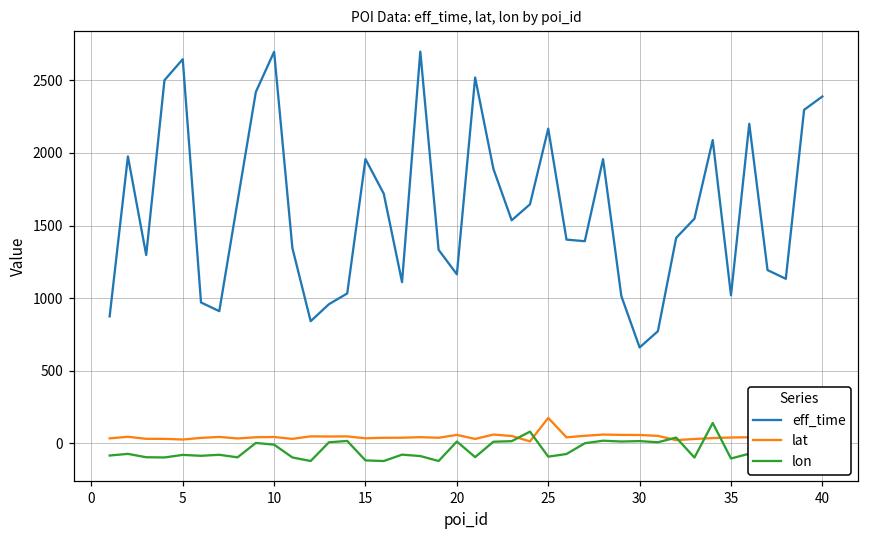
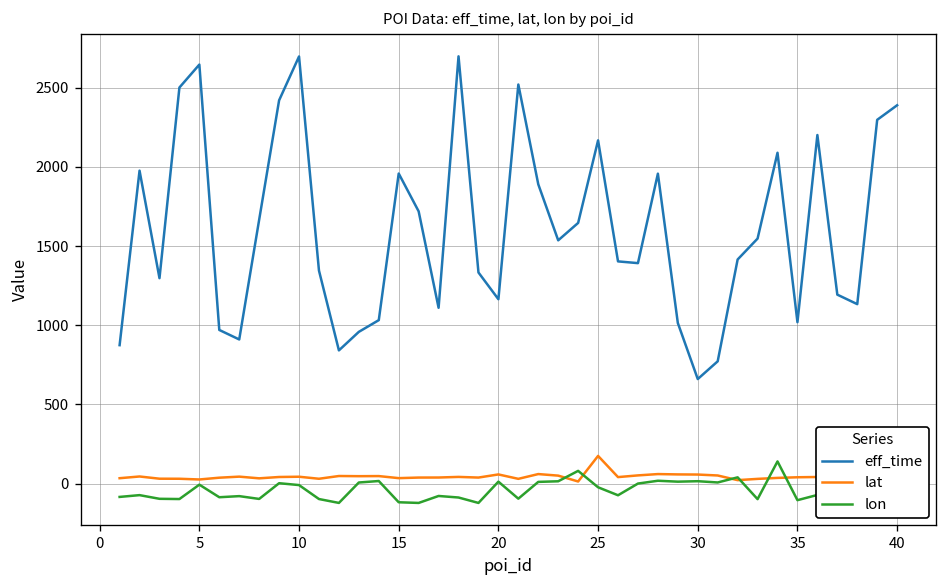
lon, 5: -80 -> -10
lon, 25: -90 -> -20
